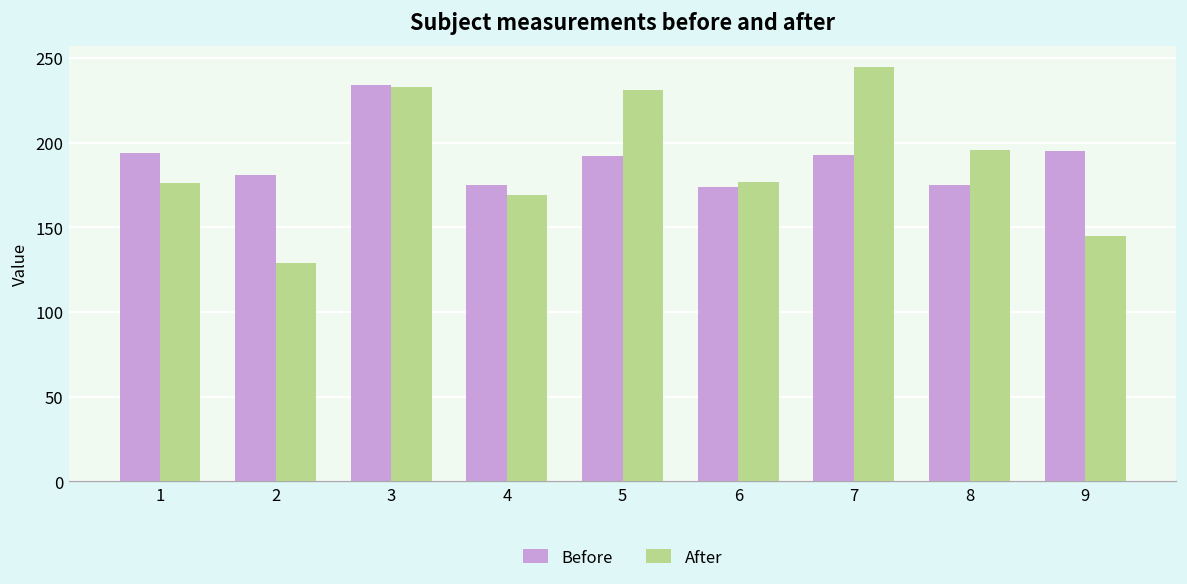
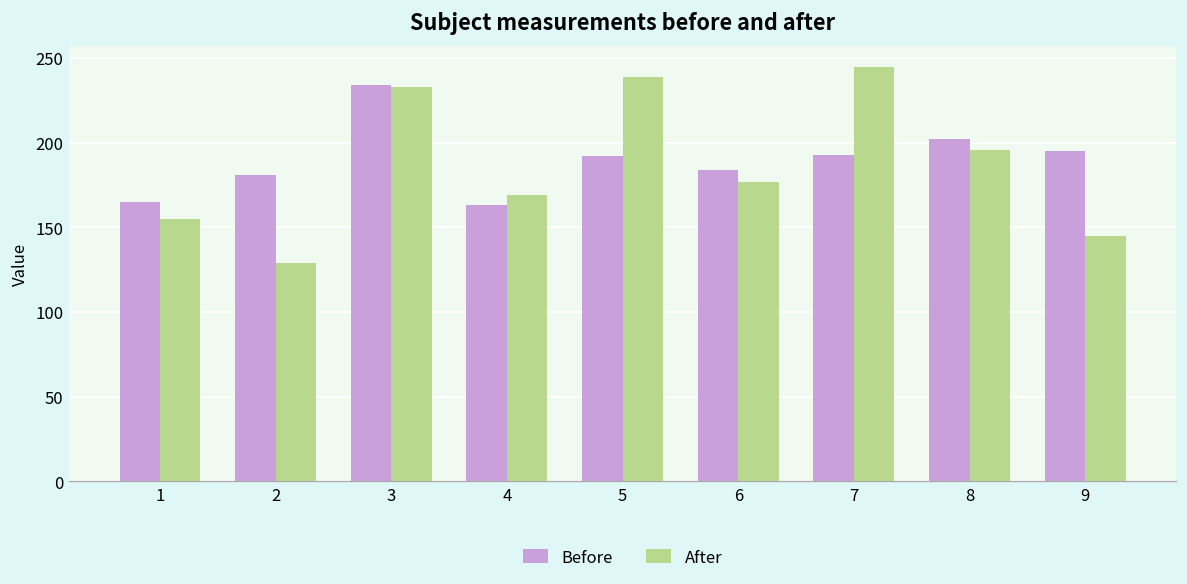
Before, 1: 194 -> 165
After, 1: 176 -> 155
Before, 4: 175 -> 163
After, 5: 231 -> 239
Before, 6: 174 -> 184
Before, 8: 175 -> 202
